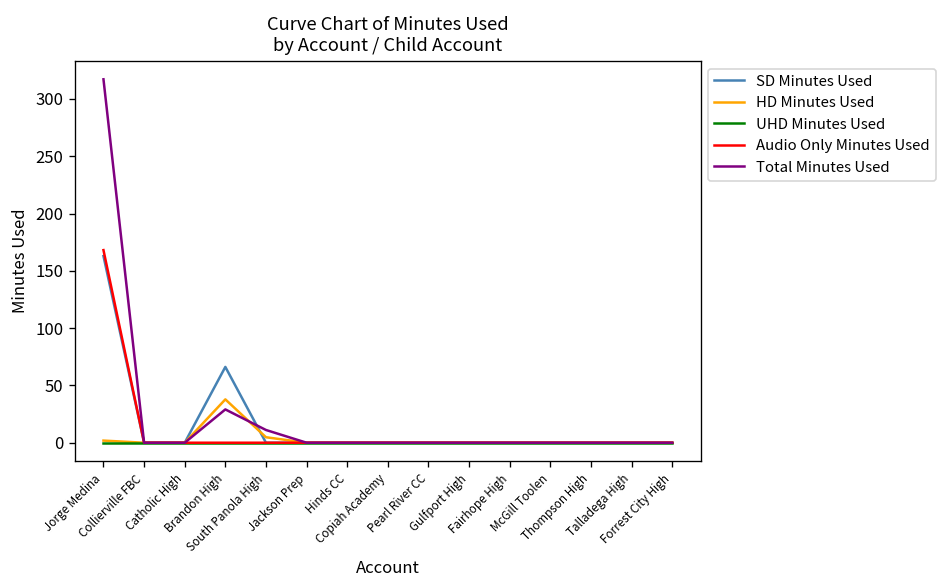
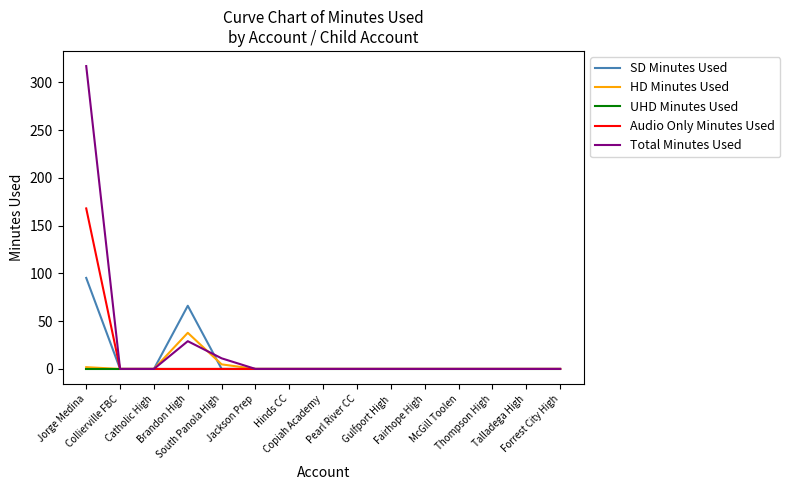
SD Minutes Used, Jorge Medina: 160 -> 100
